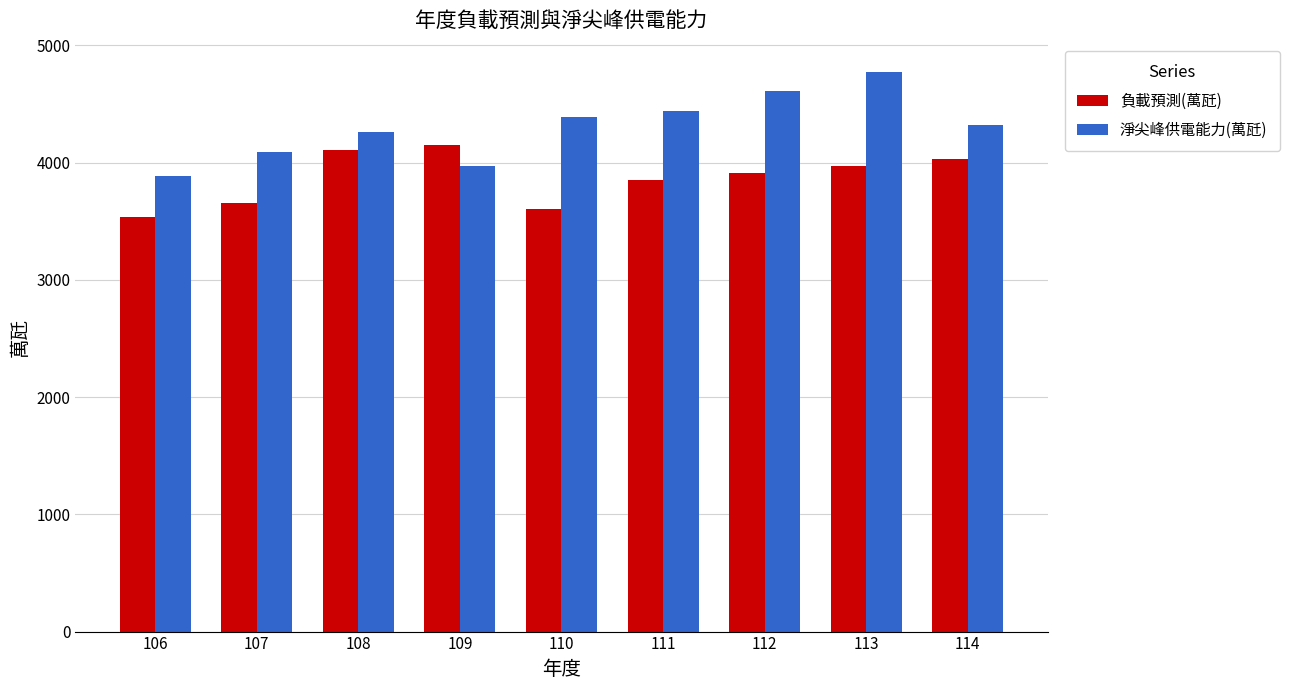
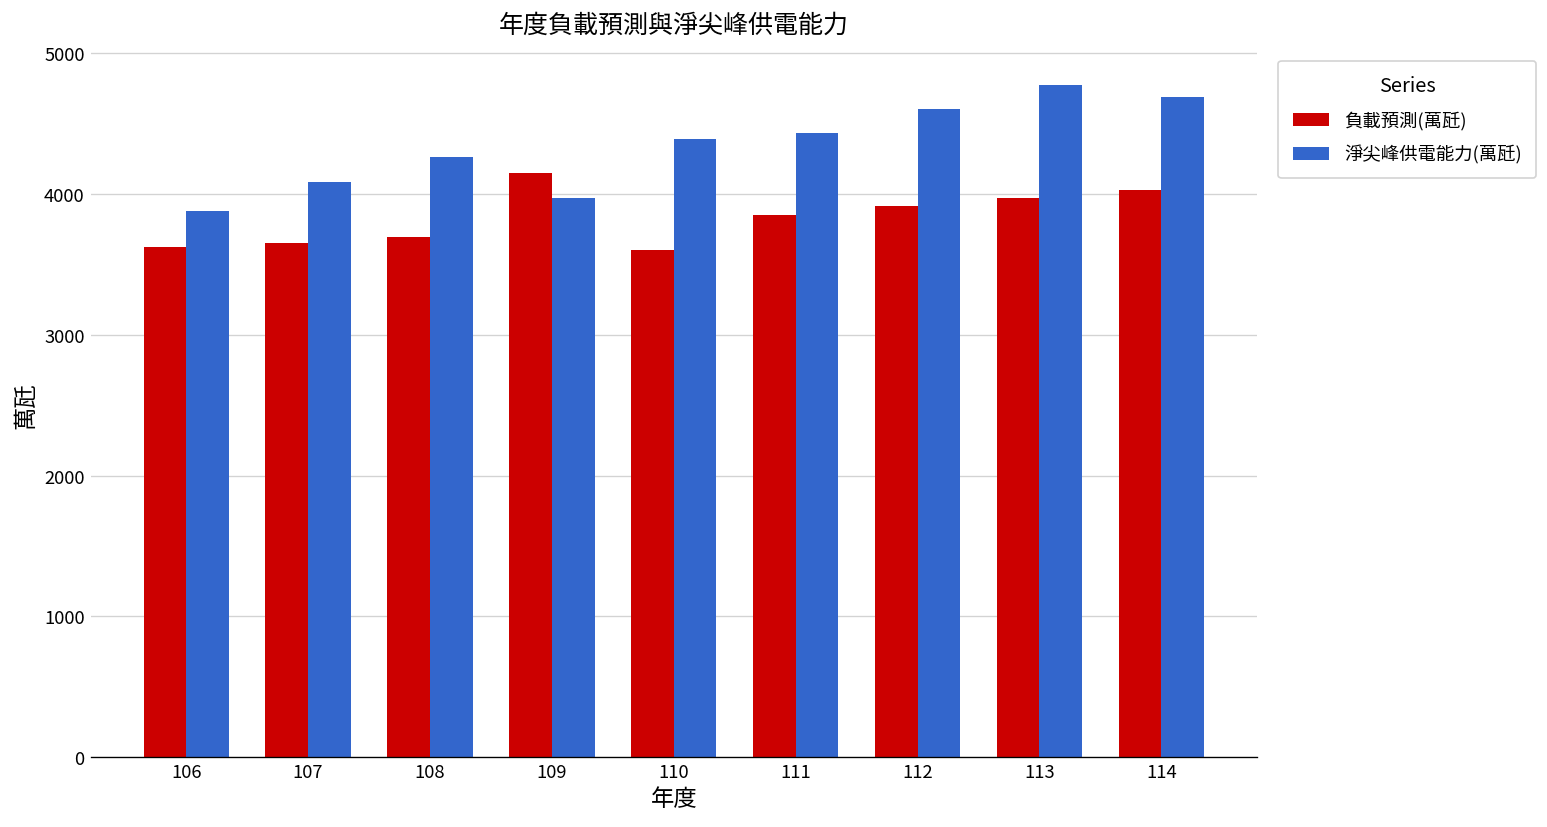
負載預測(萬瓩), 106: 3530 -> 3630
負載預測(萬瓩), 108: 4100 -> 3700
淨尖峰供電能力(萬瓩), 114: 4320 -> 4690
